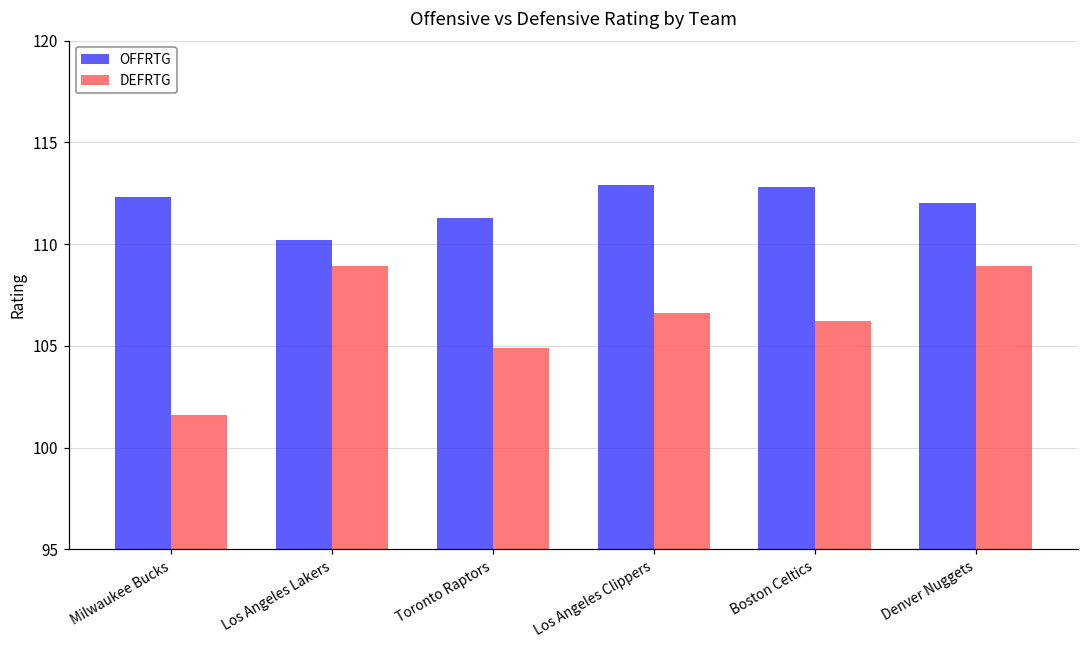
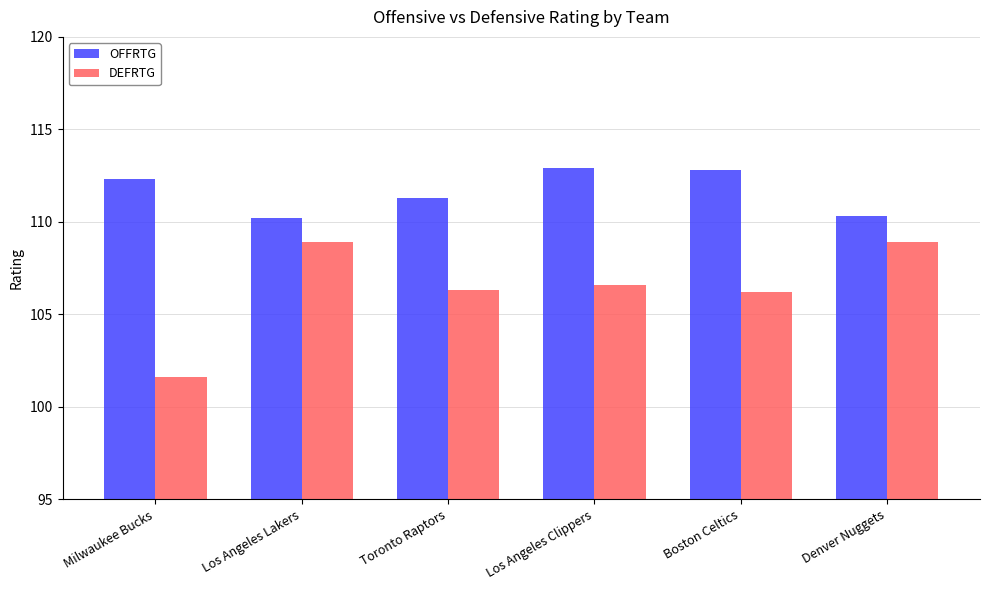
DEFRTG, Toronto Raptors: 104.9 -> 106.3
OFFRTG, Denver Nuggets: 112.0 -> 110.3
